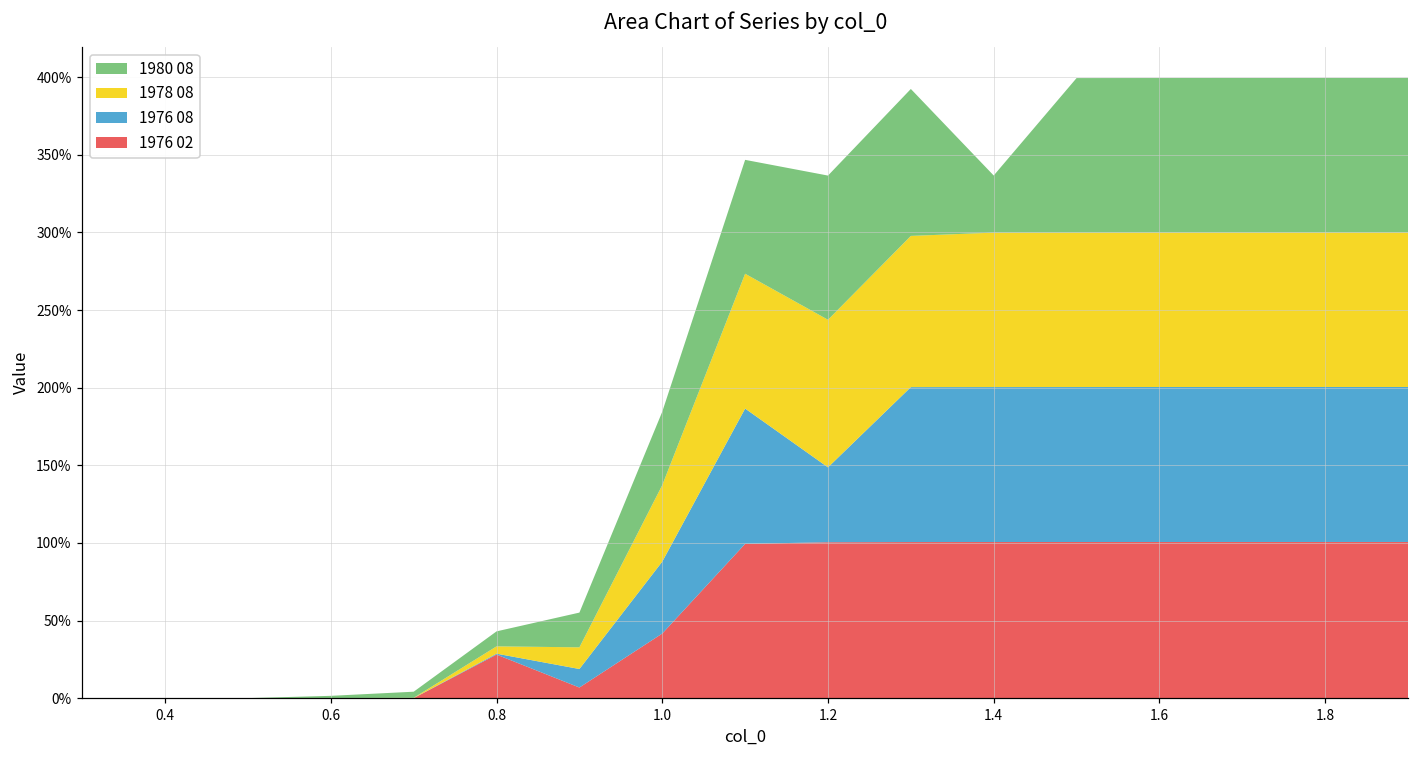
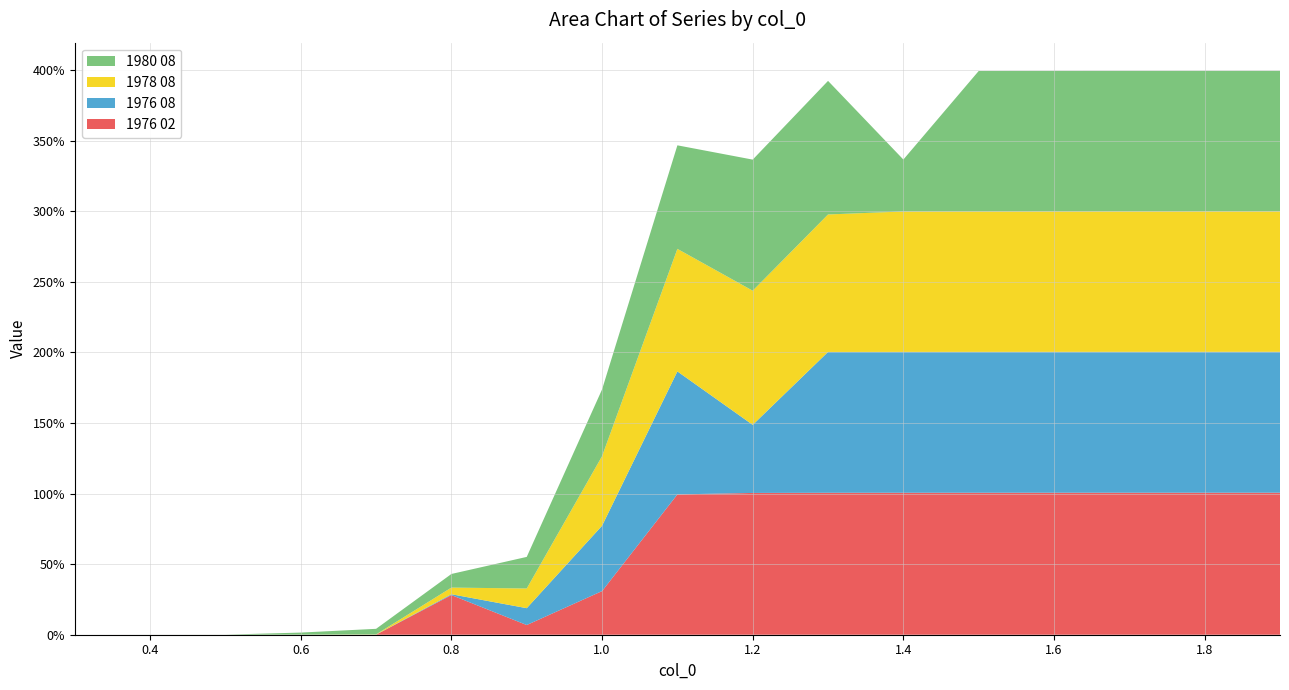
1976 02, 1.0: 42% -> 31%
